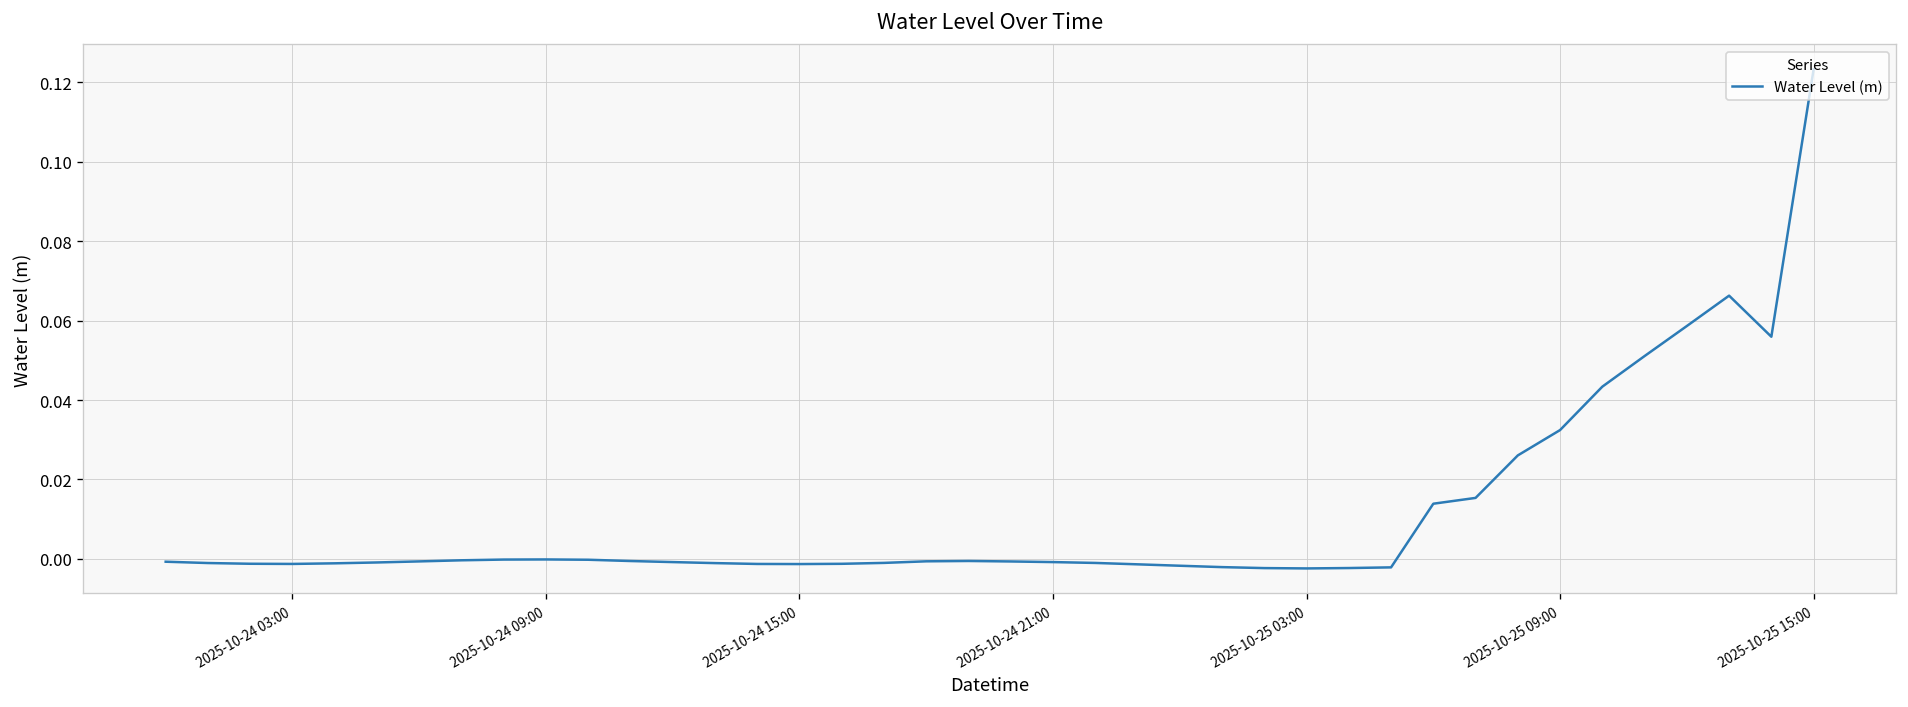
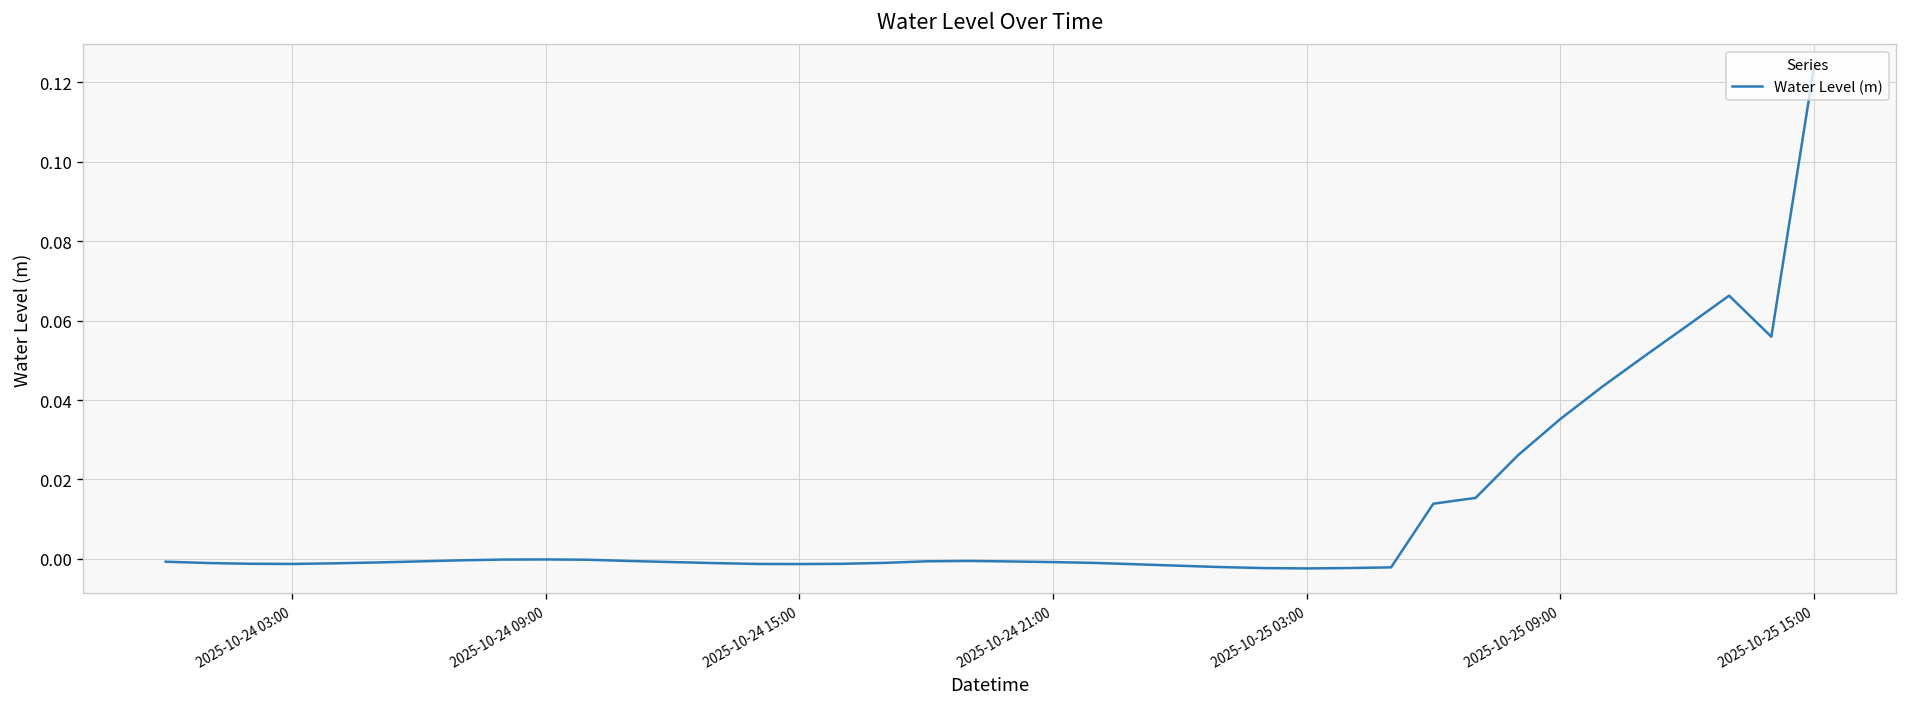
2025-10-25 09:00: 0.032 -> 0.035
